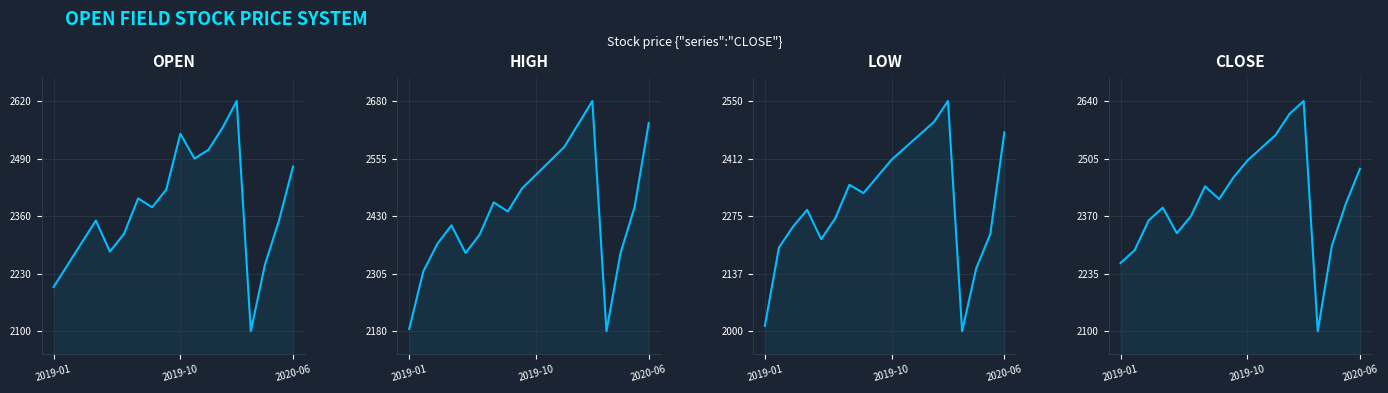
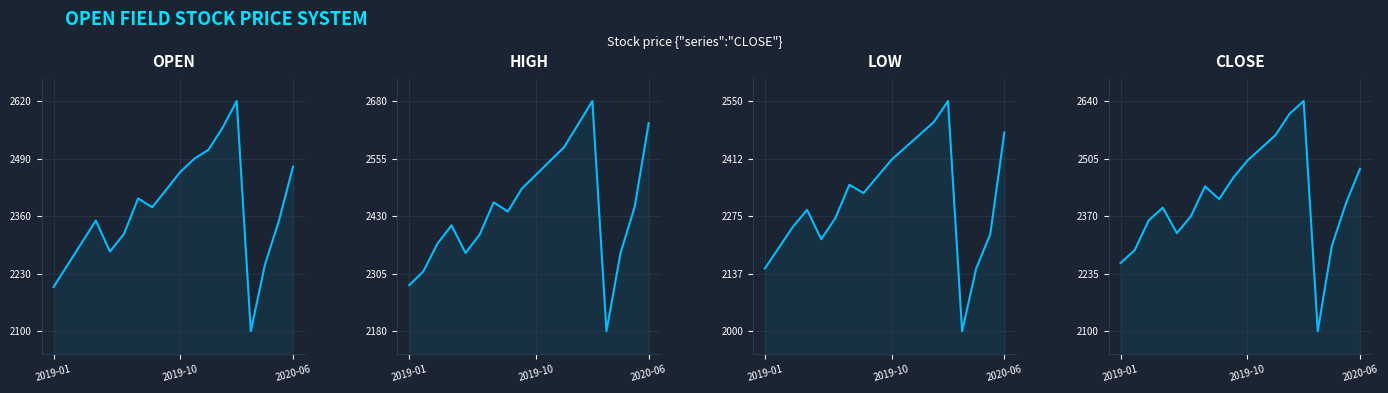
OPEN, 2019-10: 2550 -> 2460
HIGH, 2019-01: 2190 -> 2280
LOW, 2019-01: 2010 -> 2150
